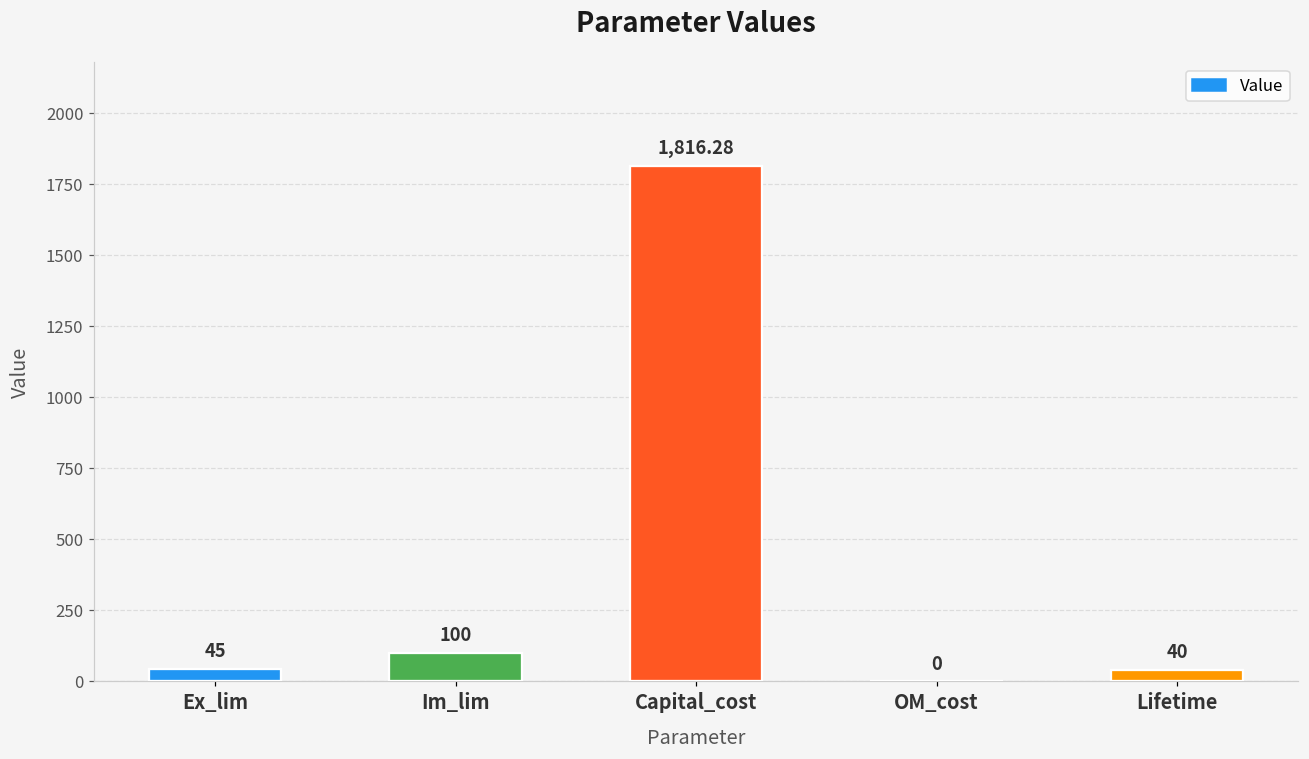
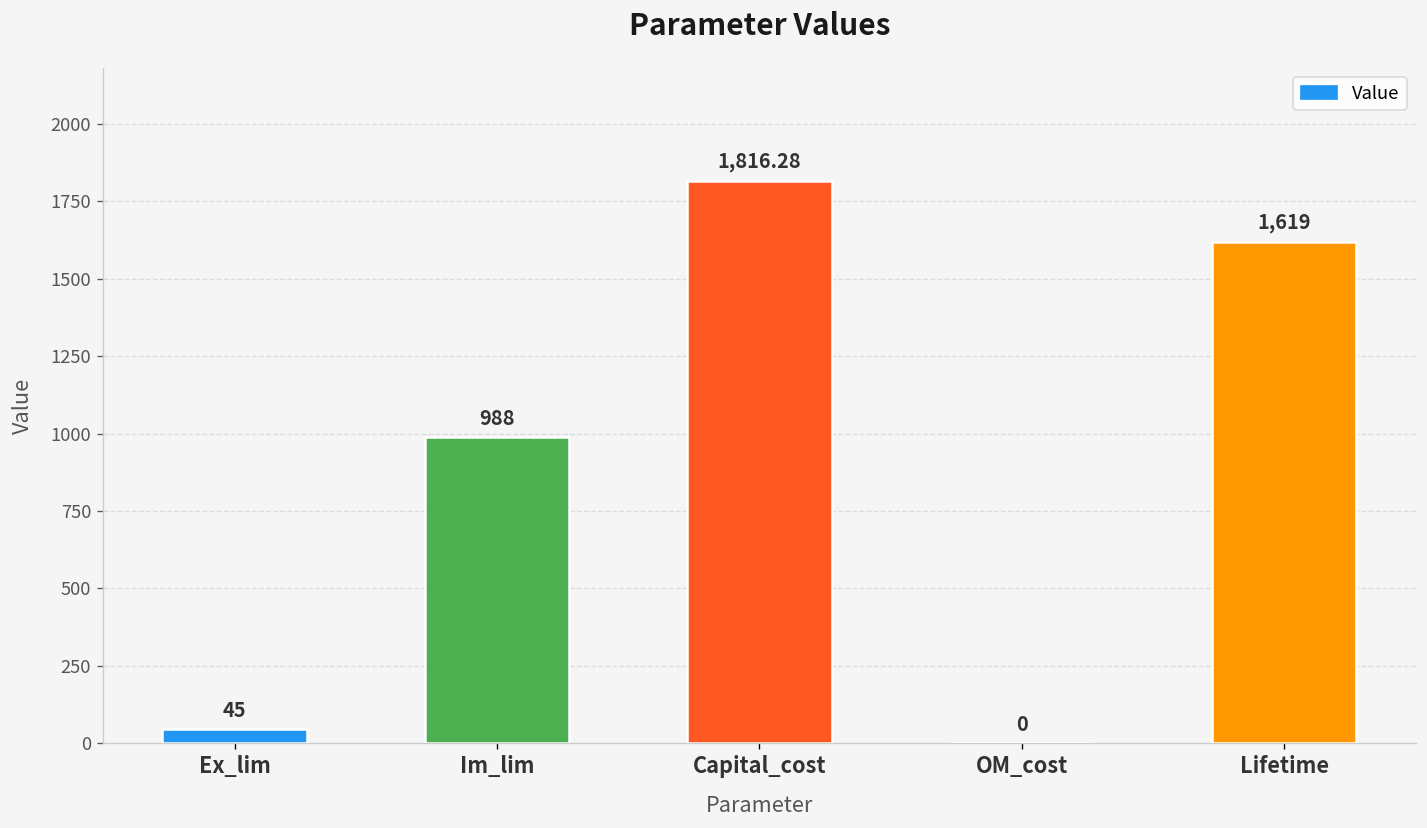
Im_lim: 100 -> 988
Lifetime: 40 -> 1,619
